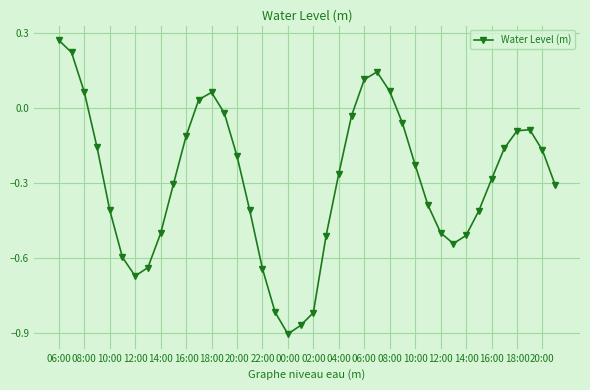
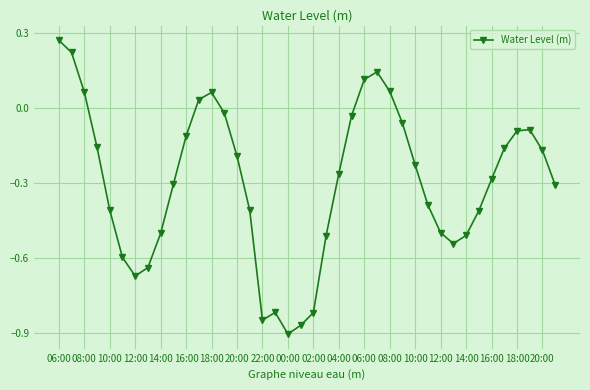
22:00: -0.64 -> -0.85
